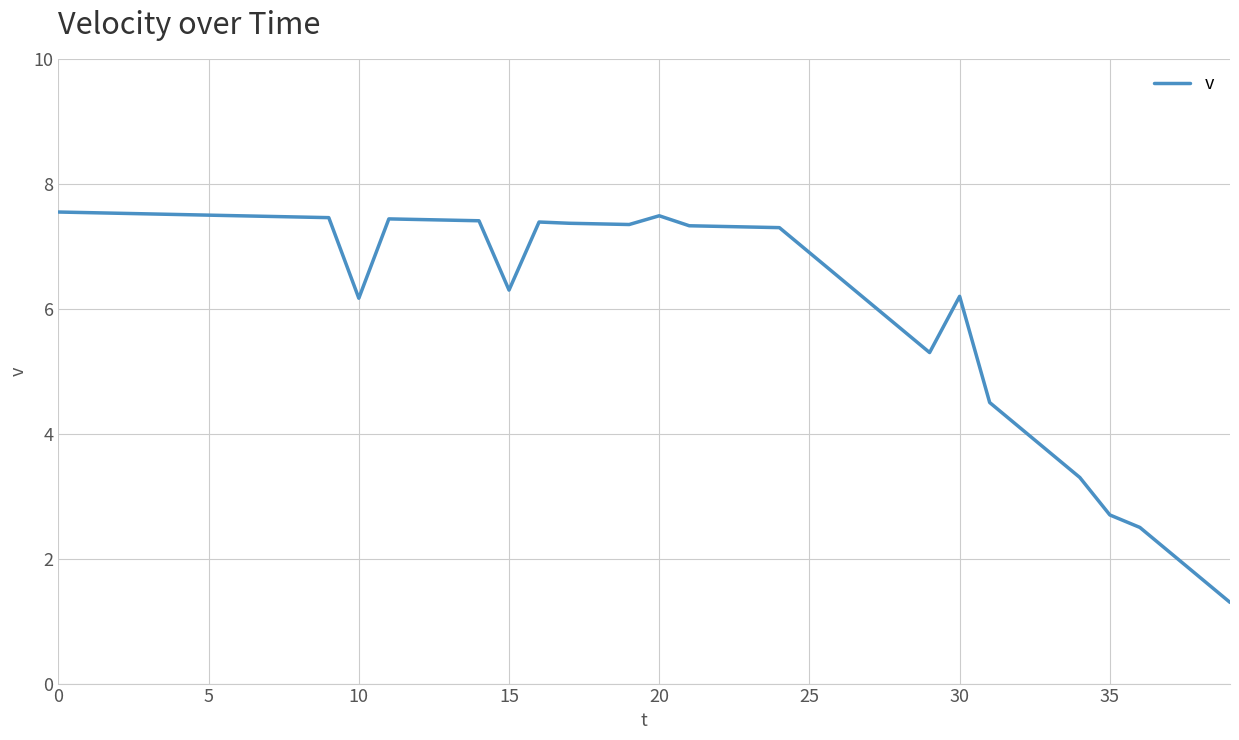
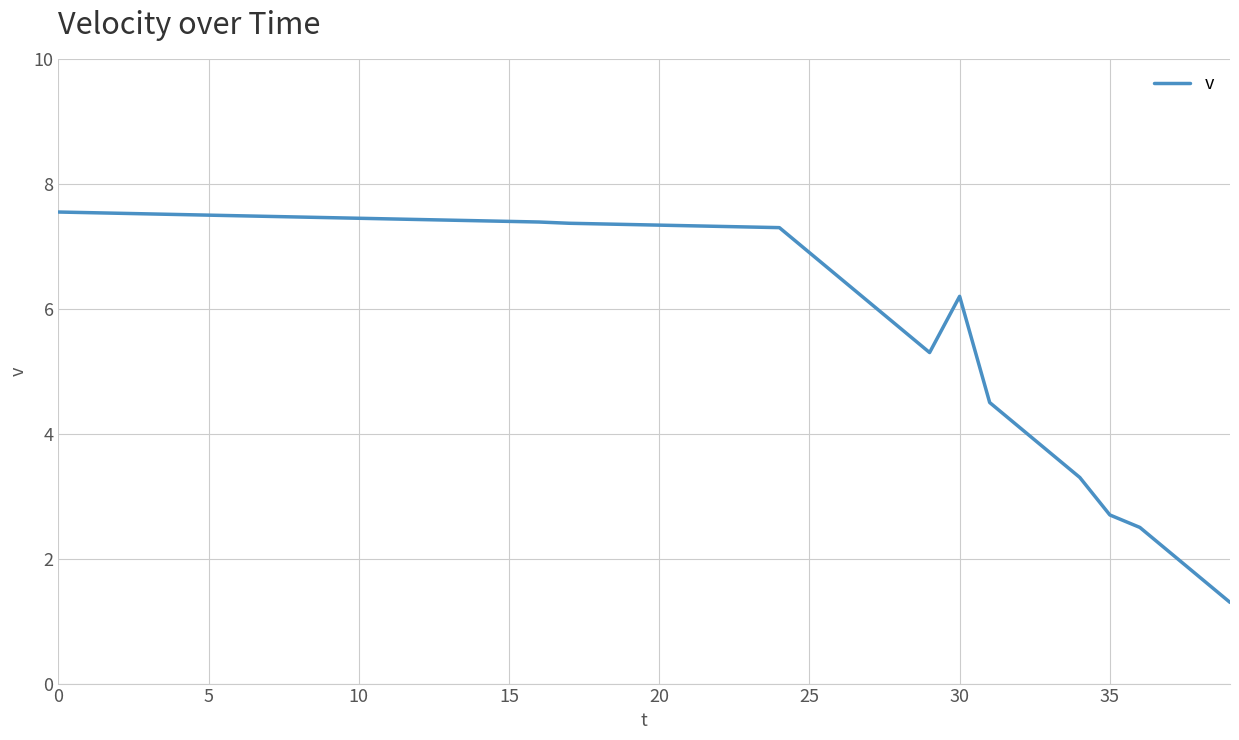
10: 6.2 -> 7.5
15: 6.3 -> 7.4
20: 7.5 -> 7.3
